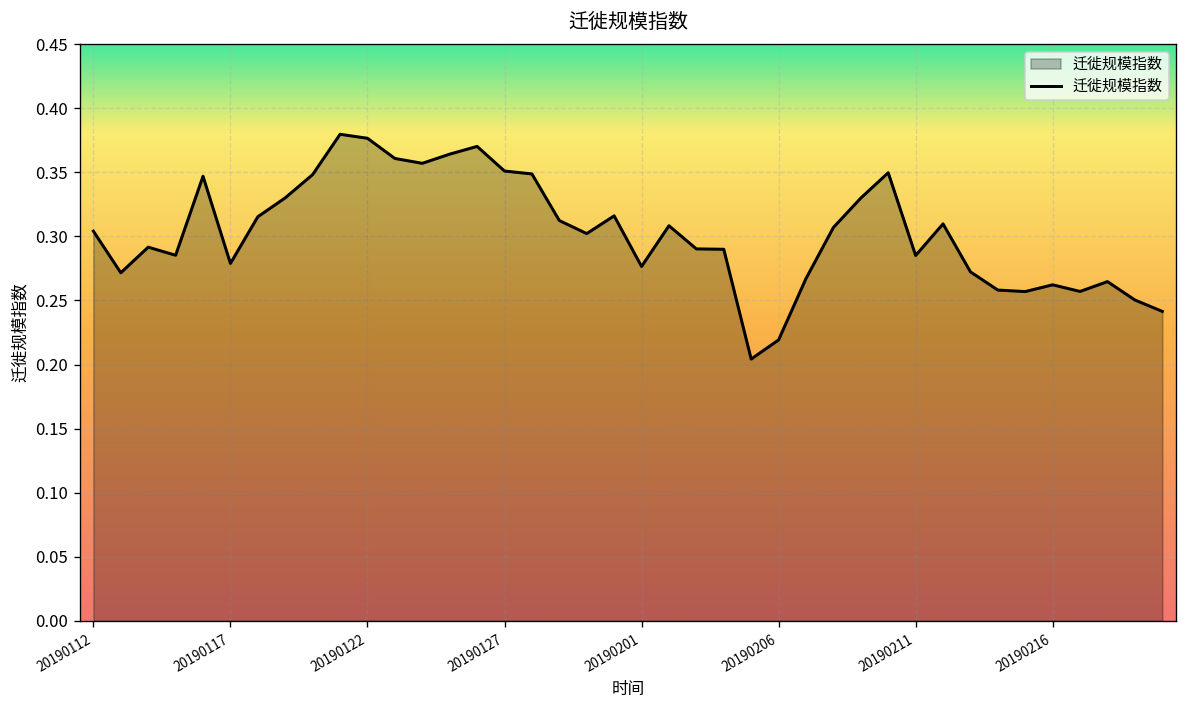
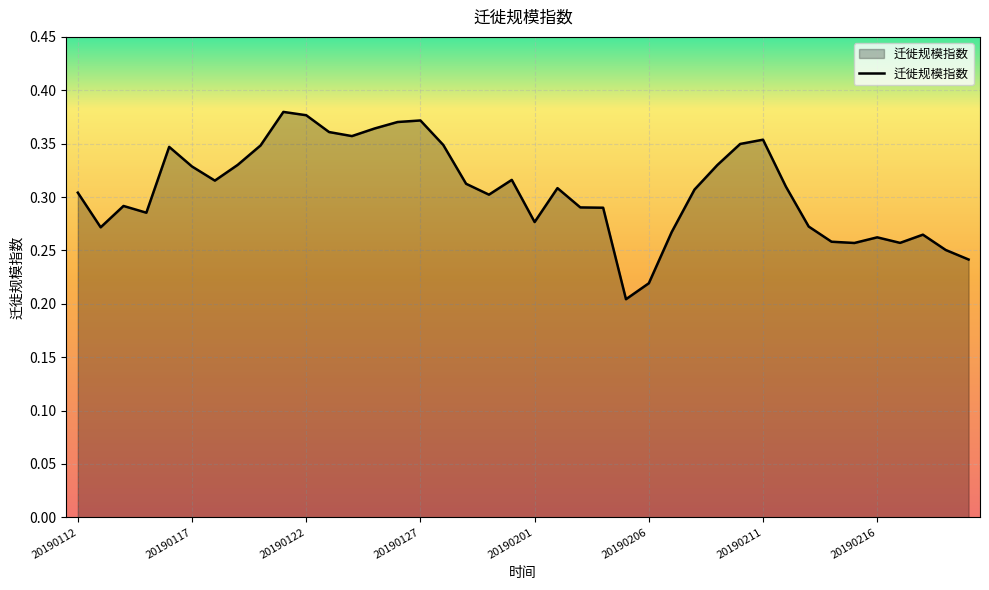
20190117: 0.279 -> 0.329
20190127: 0.351 -> 0.372
20190211: 0.285 -> 0.354
